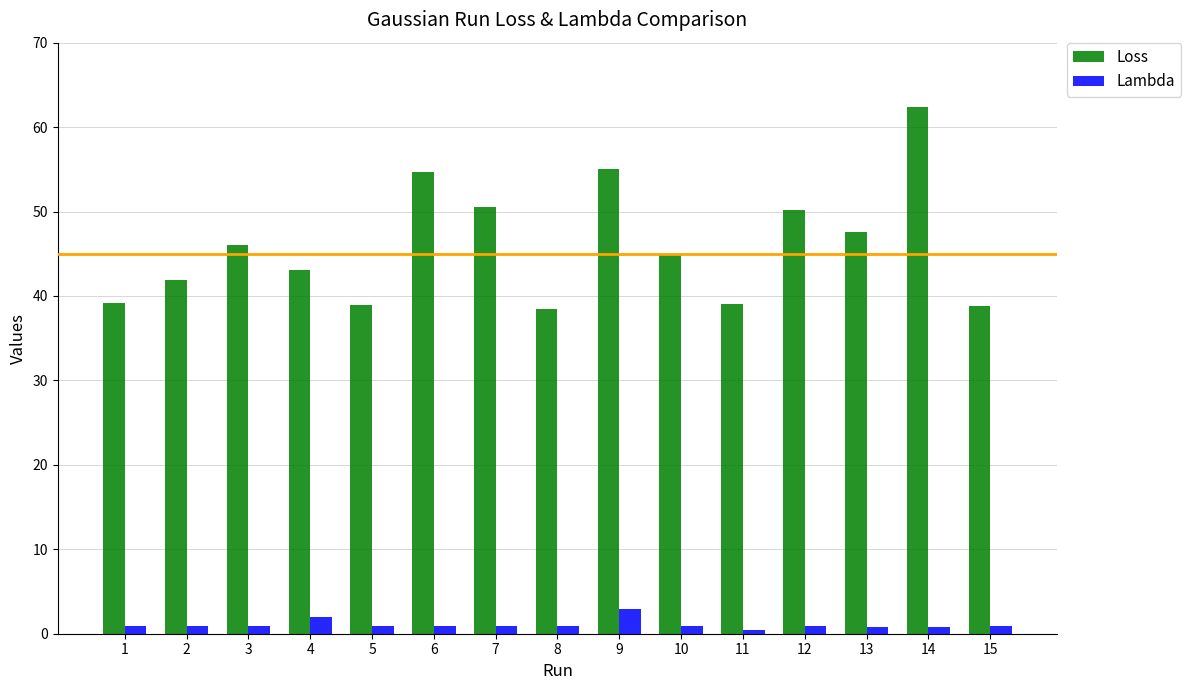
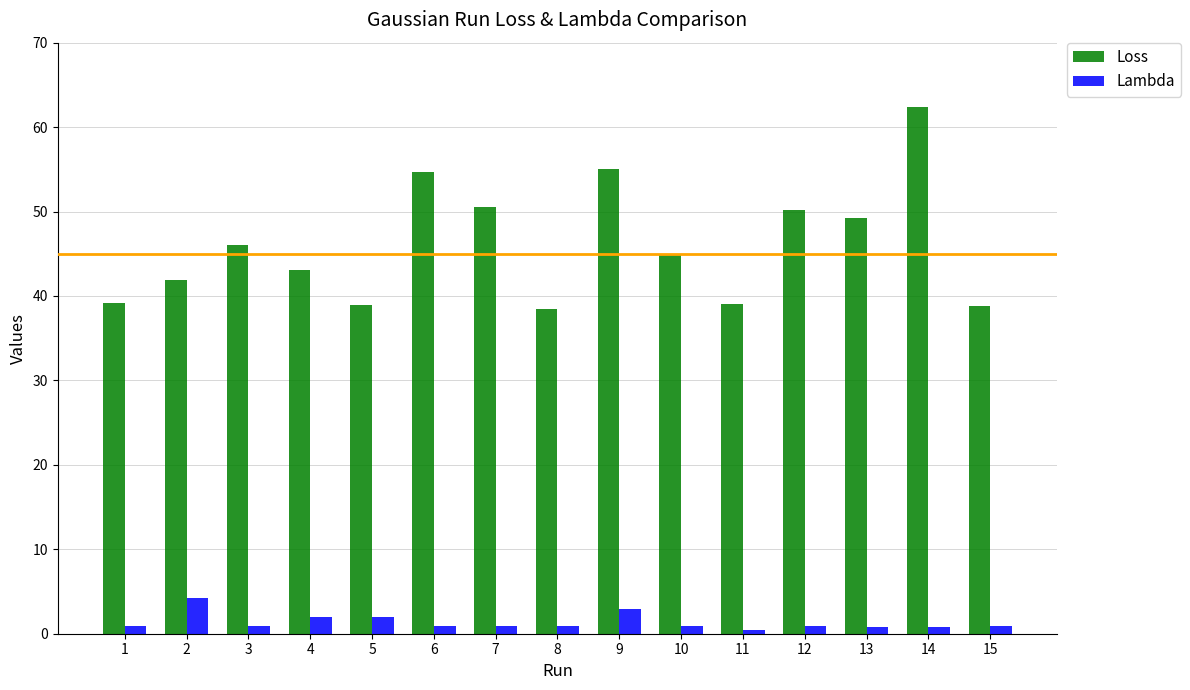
Lambda, 2: 1 -> 4
Lambda, 5: 1 -> 2
Loss, 13: 48 -> 49
